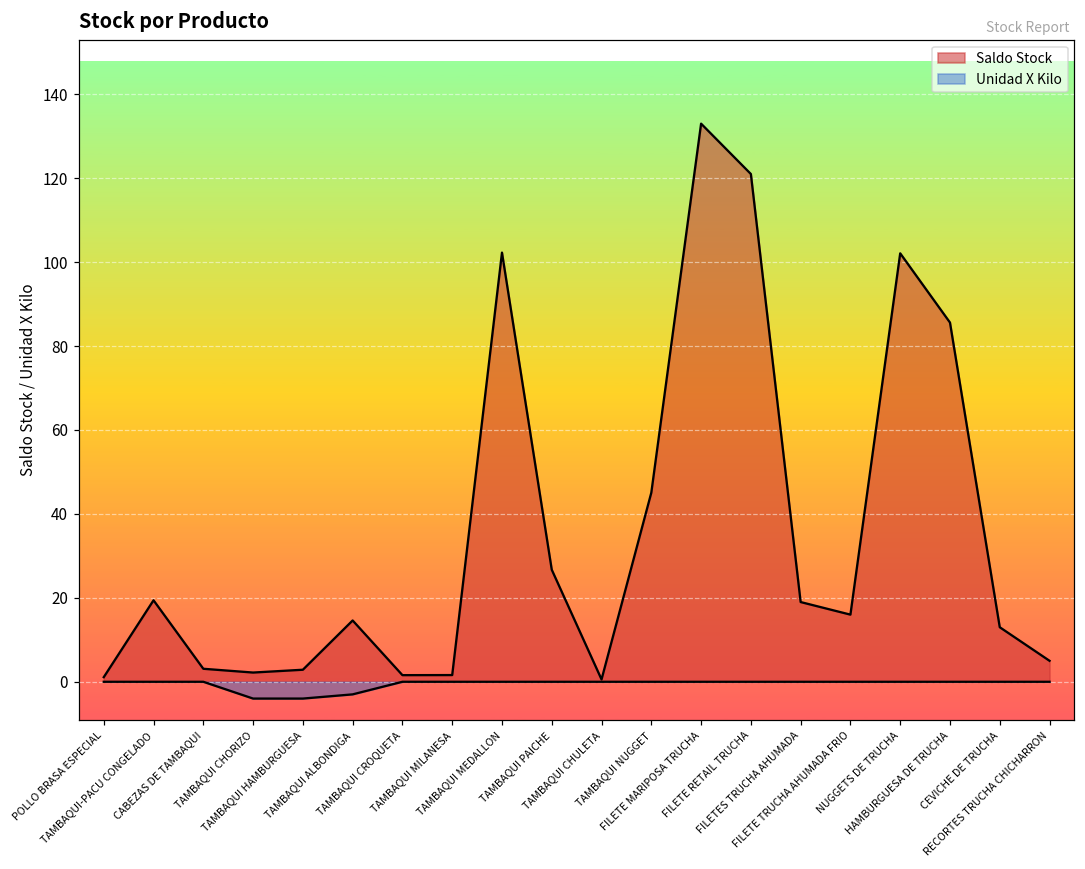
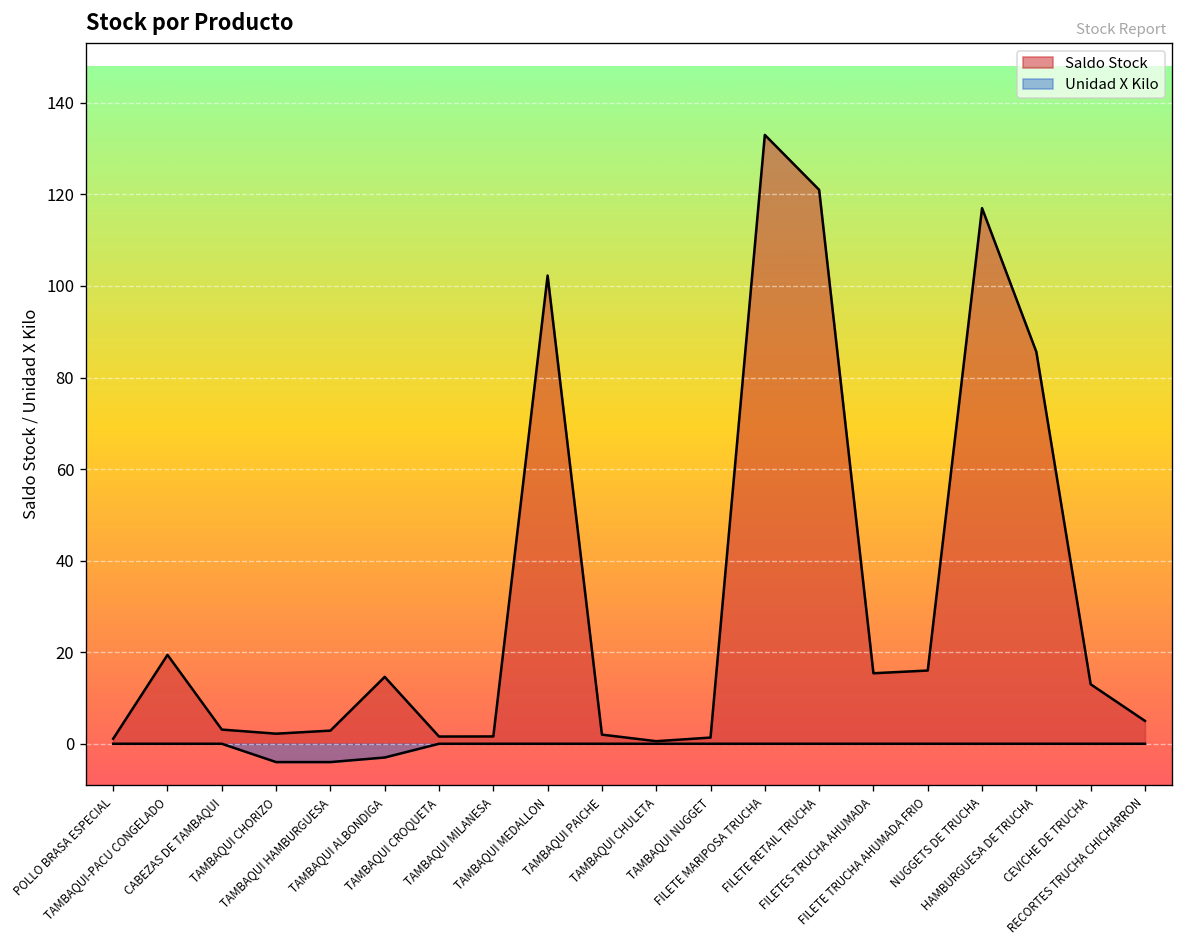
Saldo Stock, TAMBAQUI PAICHE: 27 -> 2
Saldo Stock, TAMBAQUI NUGGET: 45 -> 1
Saldo Stock, FILETES TRUCHA AHUMADA: 19 -> 15
Saldo Stock, NUGGETS DE TRUCHA: 102 -> 117
